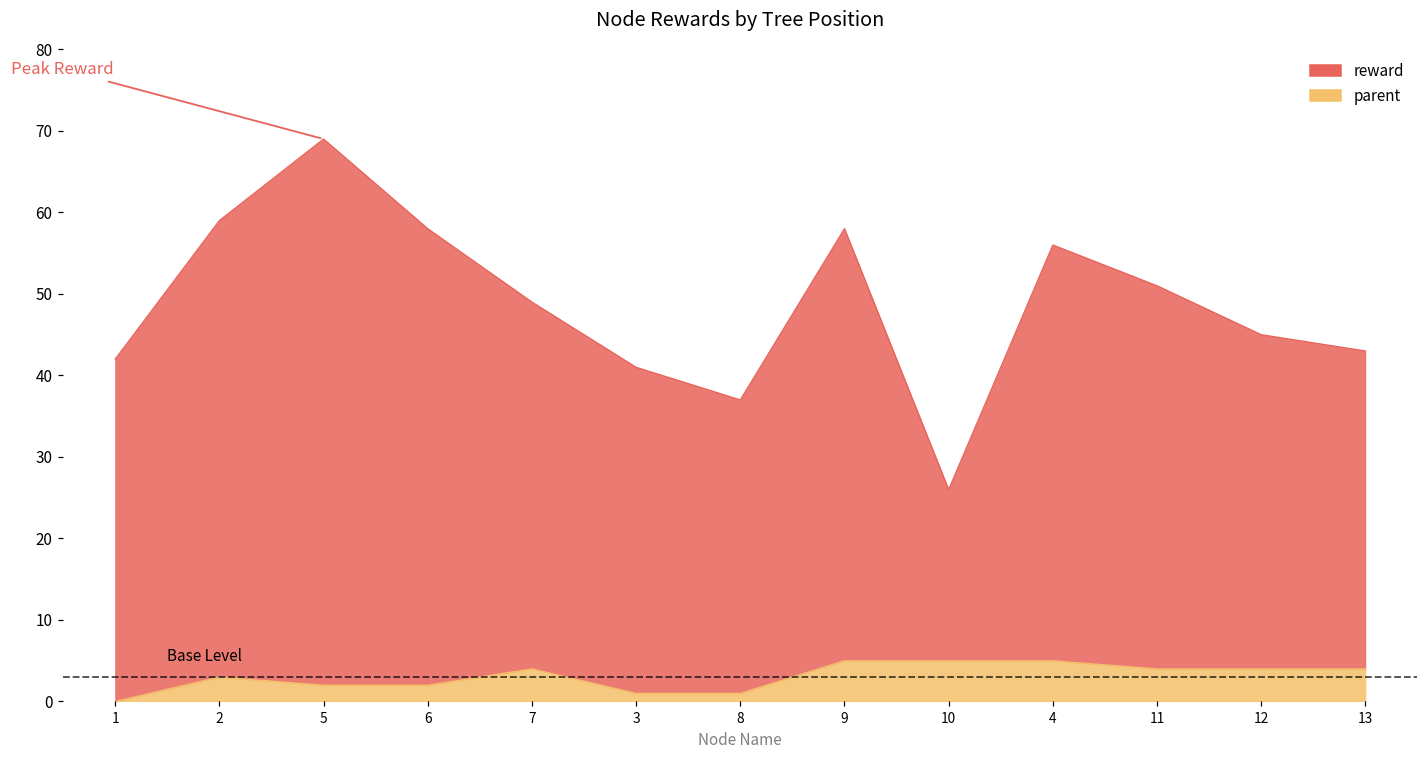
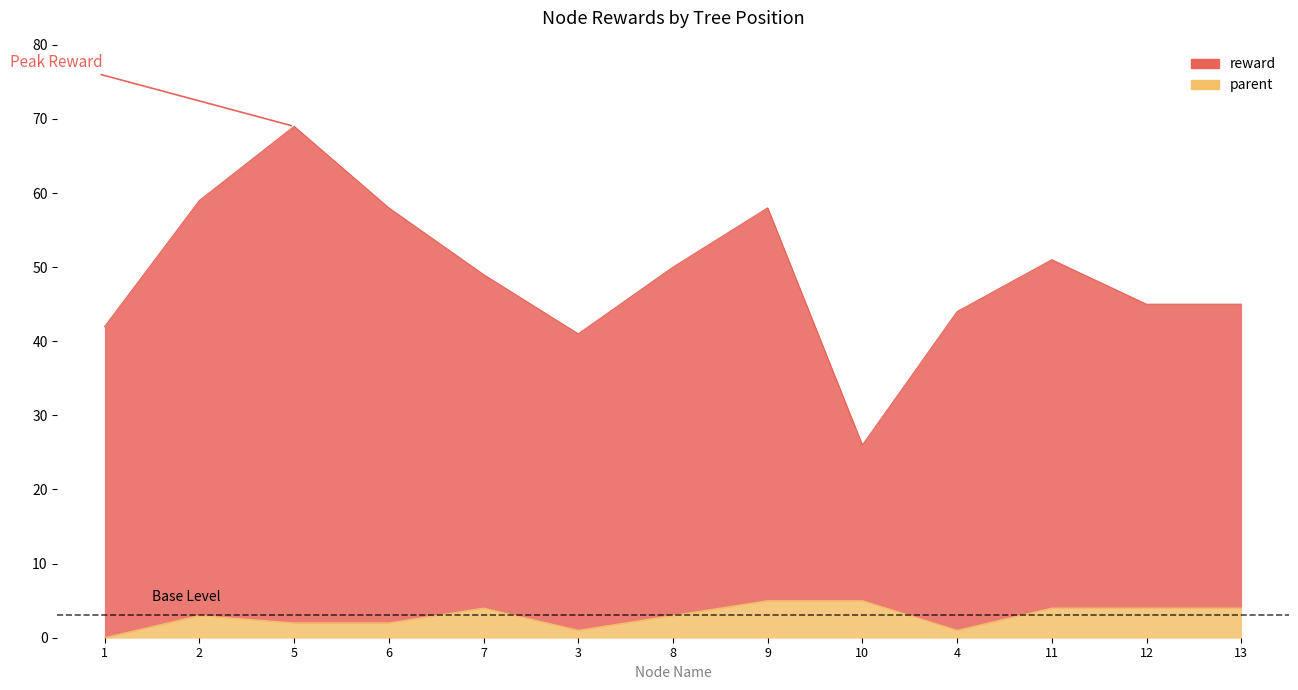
reward, 8: 37 -> 50
parent, 8: 1 -> 3
reward, 4: 56 -> 44
parent, 4: 5 -> 1
reward, 13: 43 -> 45
